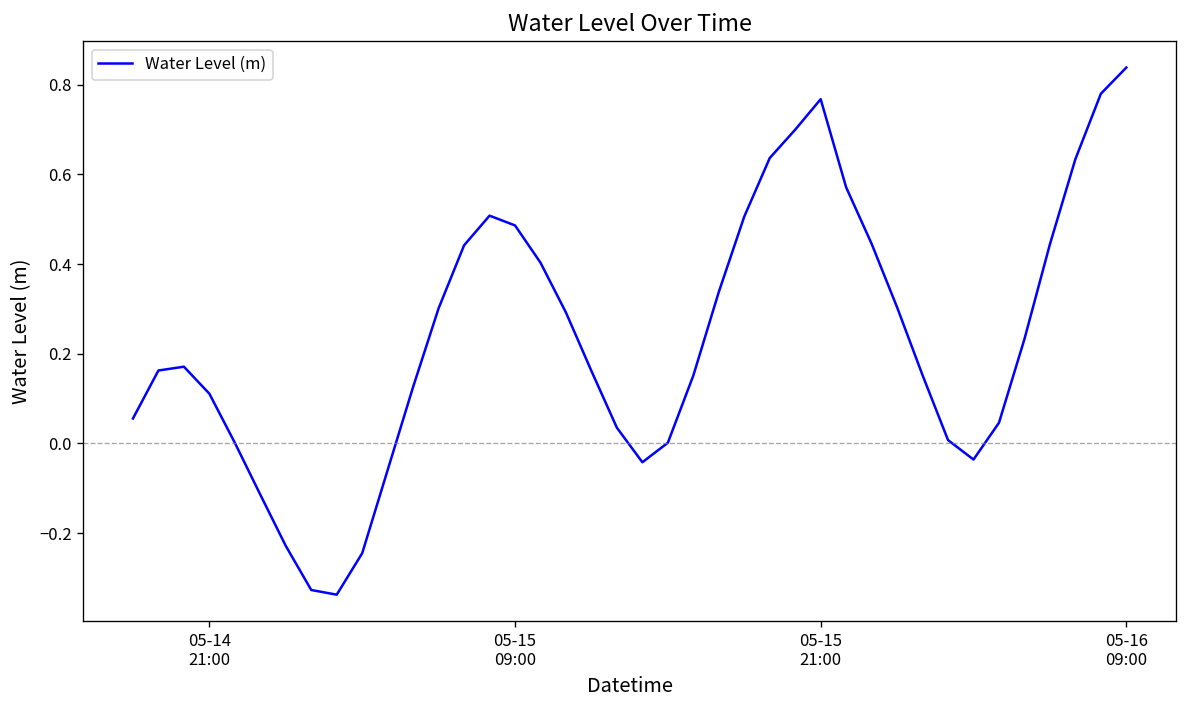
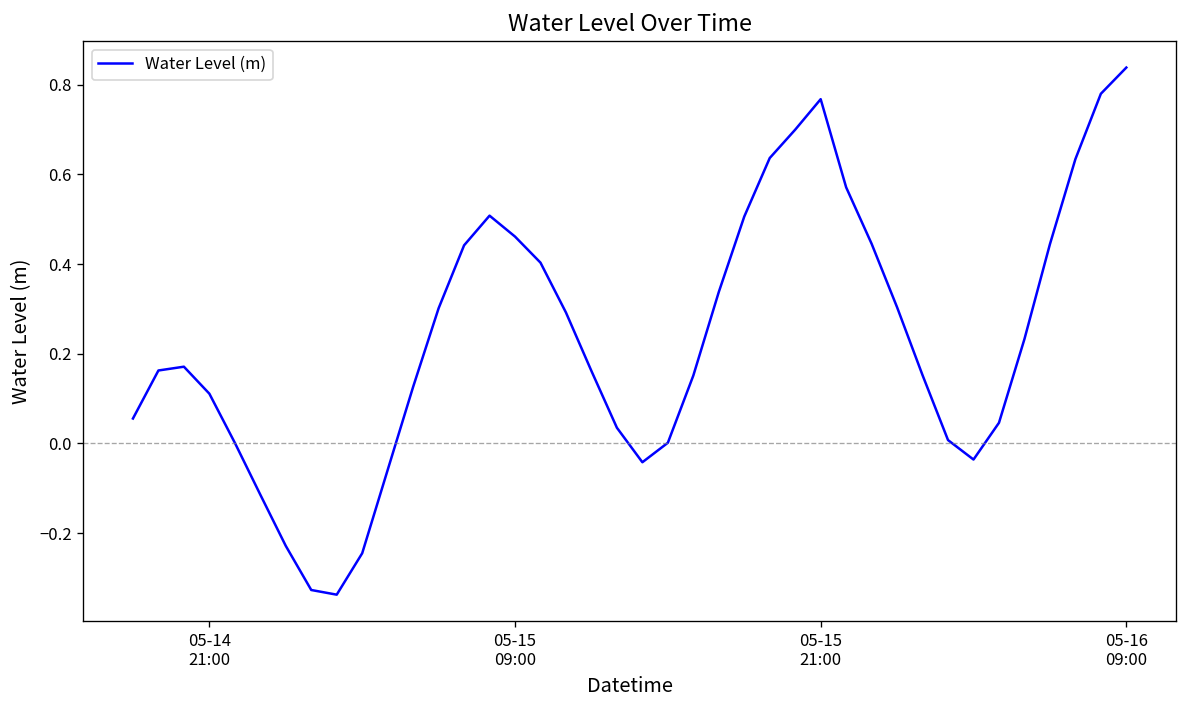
05-15 09:00: 0.49 -> 0.46
